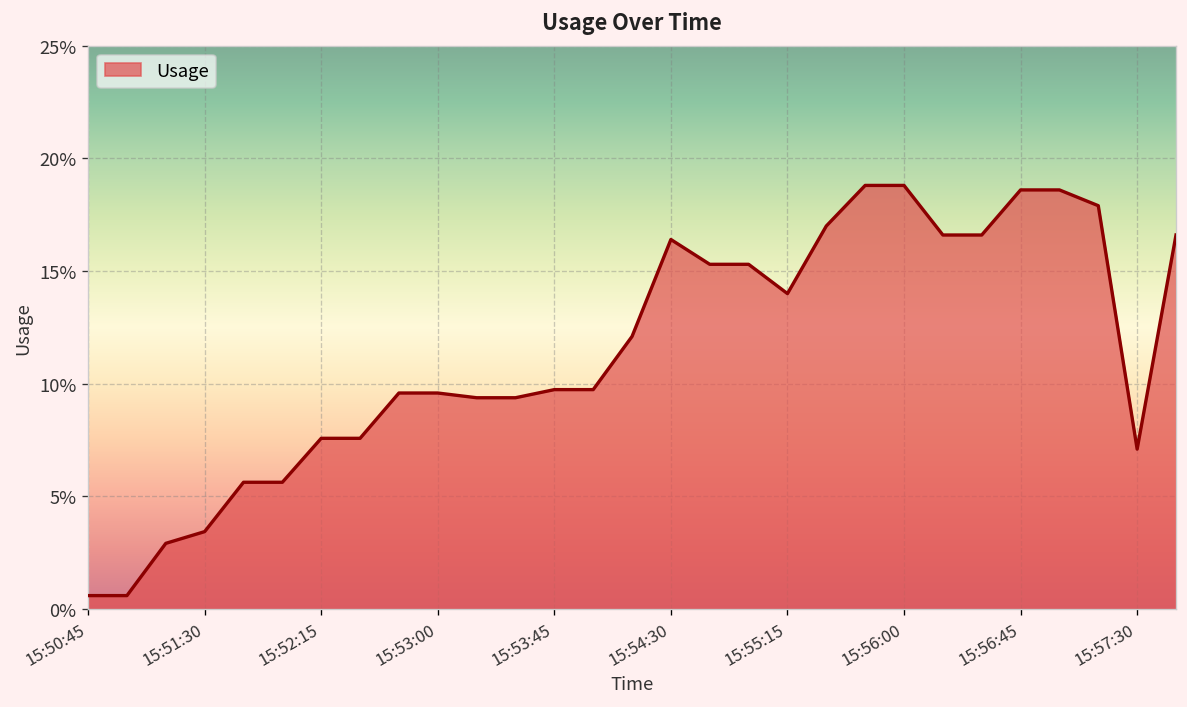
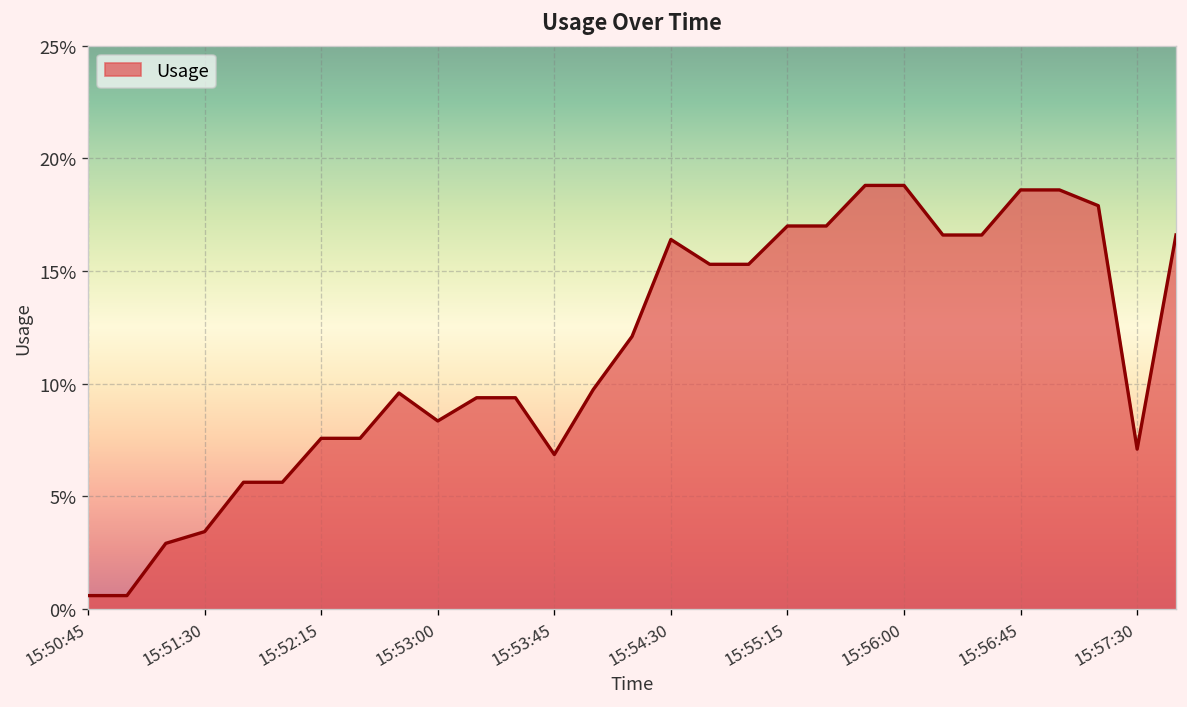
15:53:00: 9.6% -> 8.4%
15:53:45: 9.7% -> 6.9%
15:55:15: 14.0% -> 17.0%
